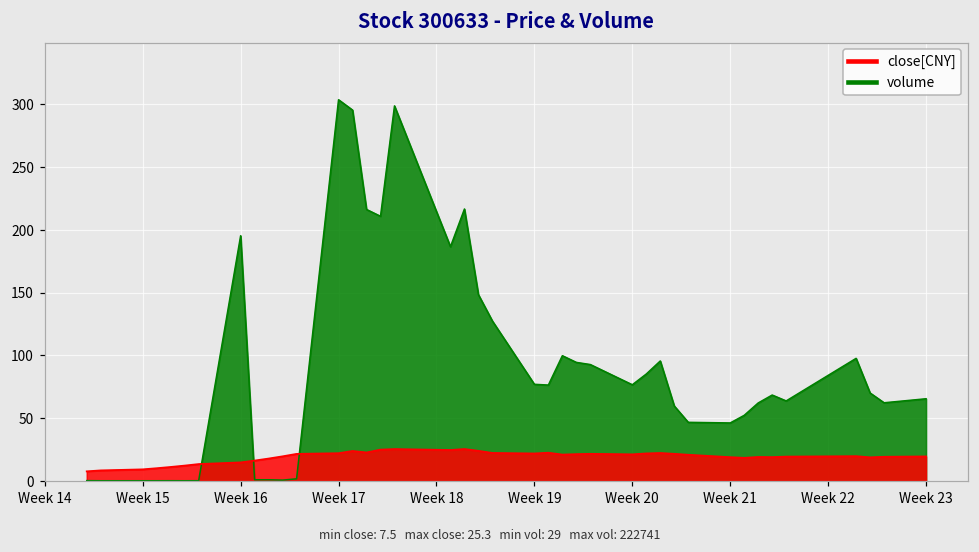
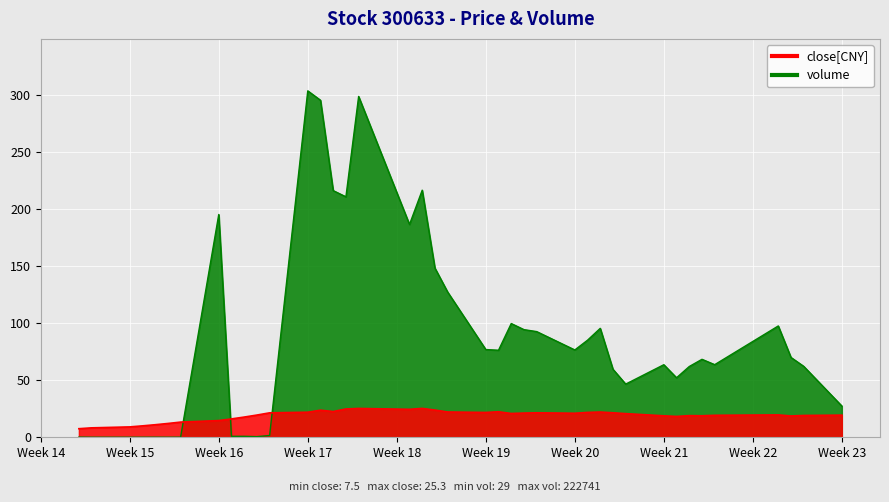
volume, Week 21: 46 -> 64
volume, Week 23: 65 -> 27
